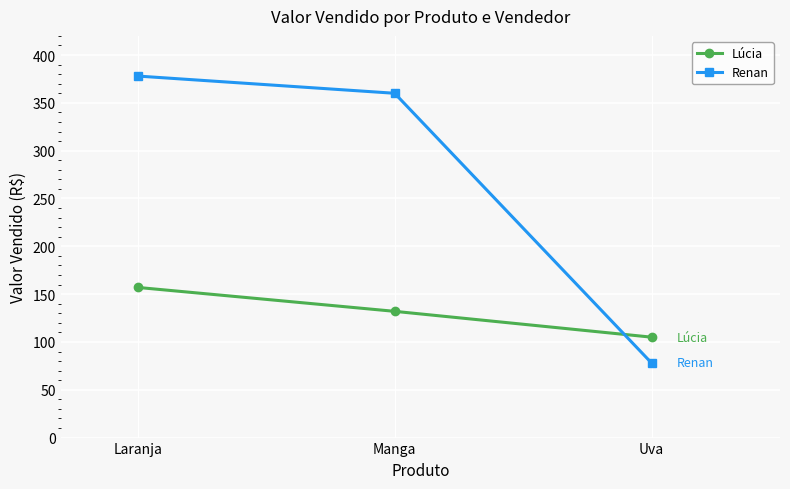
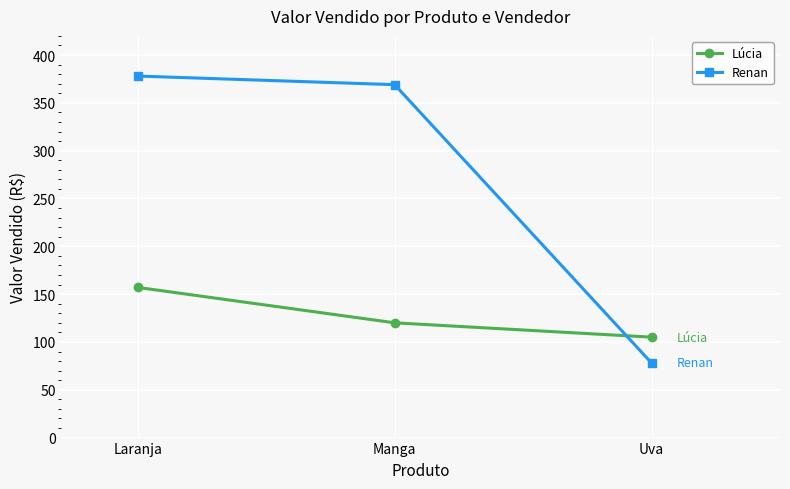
Lúcia, Manga: 130 -> 120
Renan, Manga: 360 -> 370
